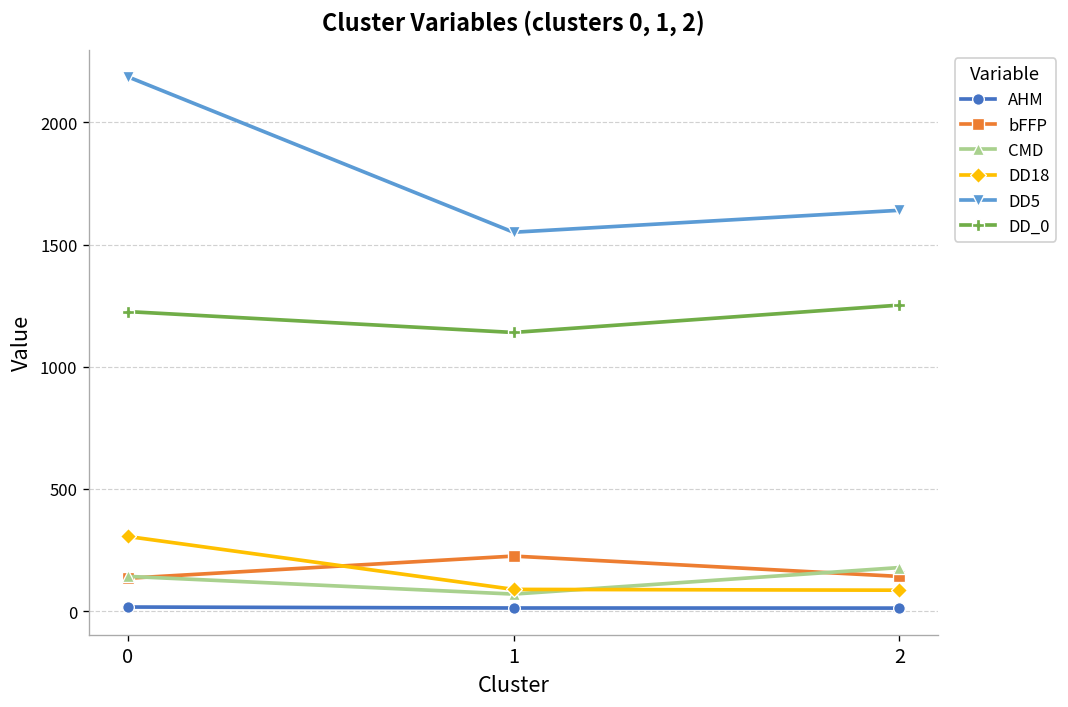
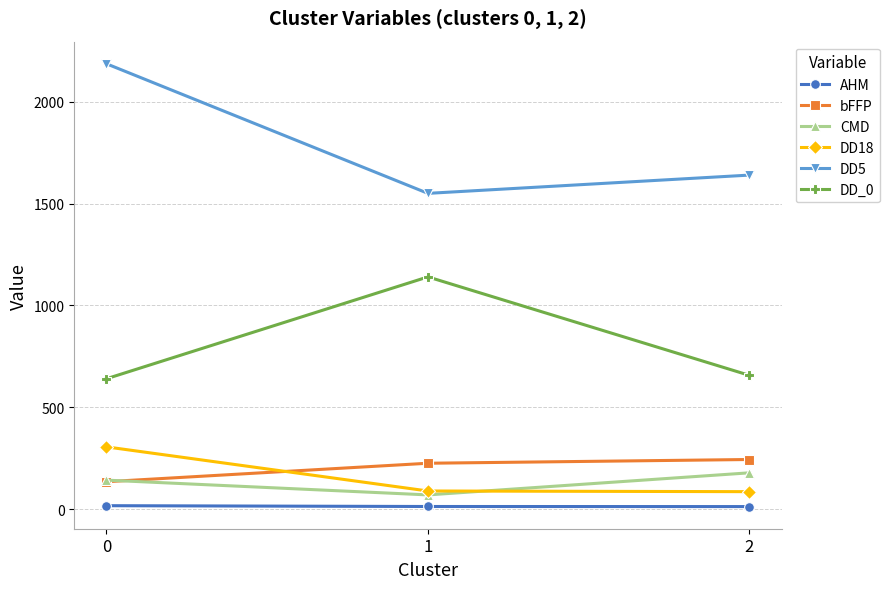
DD_0, 0: 1230 -> 640
bFFP, 2: 140 -> 240
DD_0, 2: 1250 -> 660
